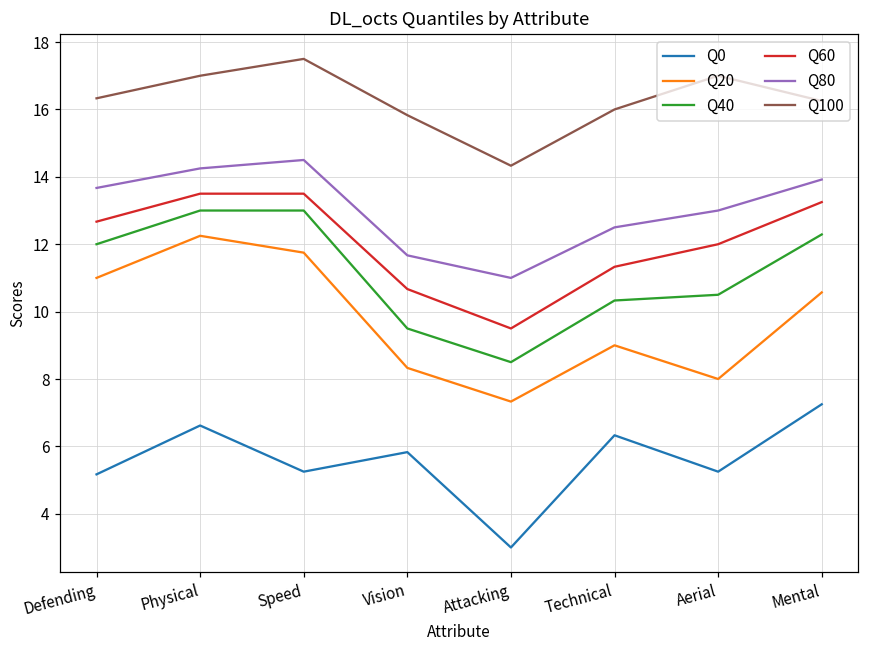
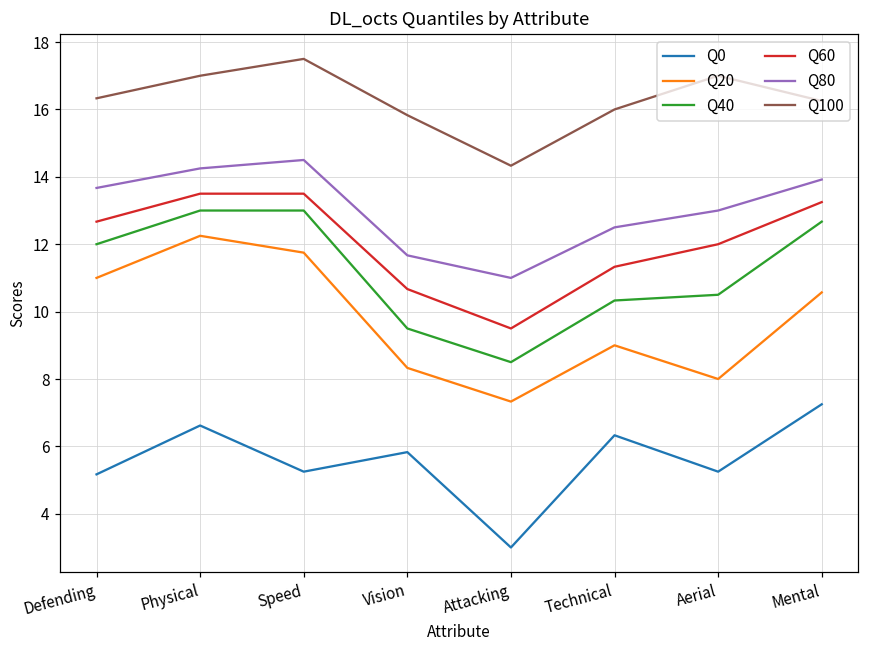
Q40, Mental: 12.3 -> 12.7
